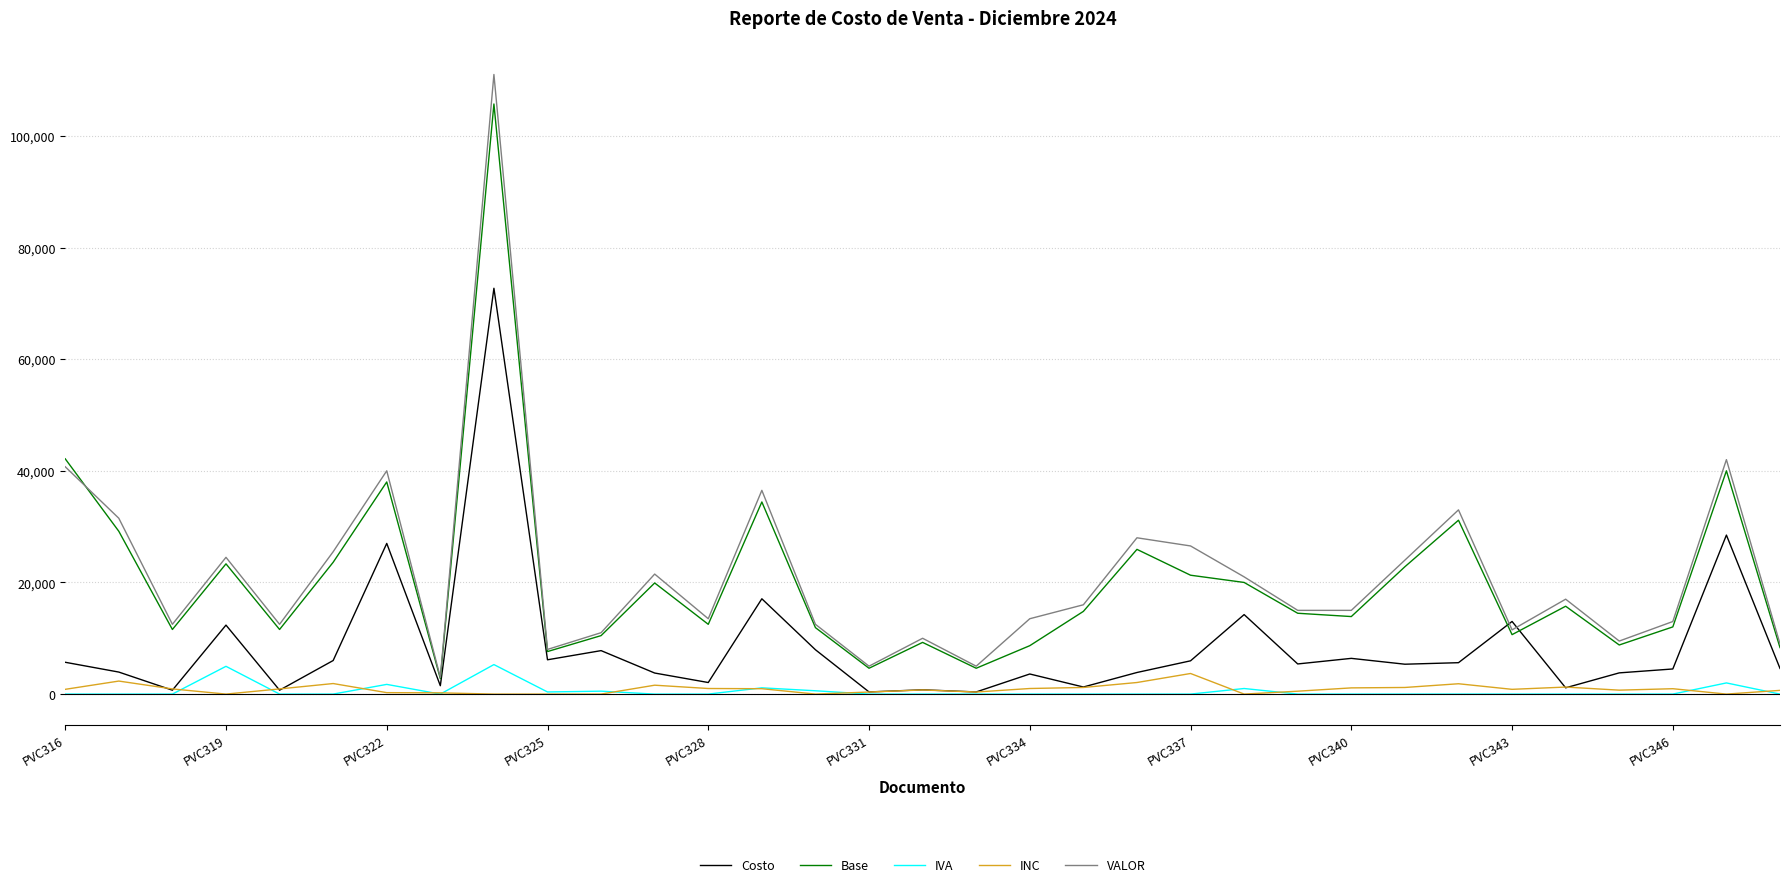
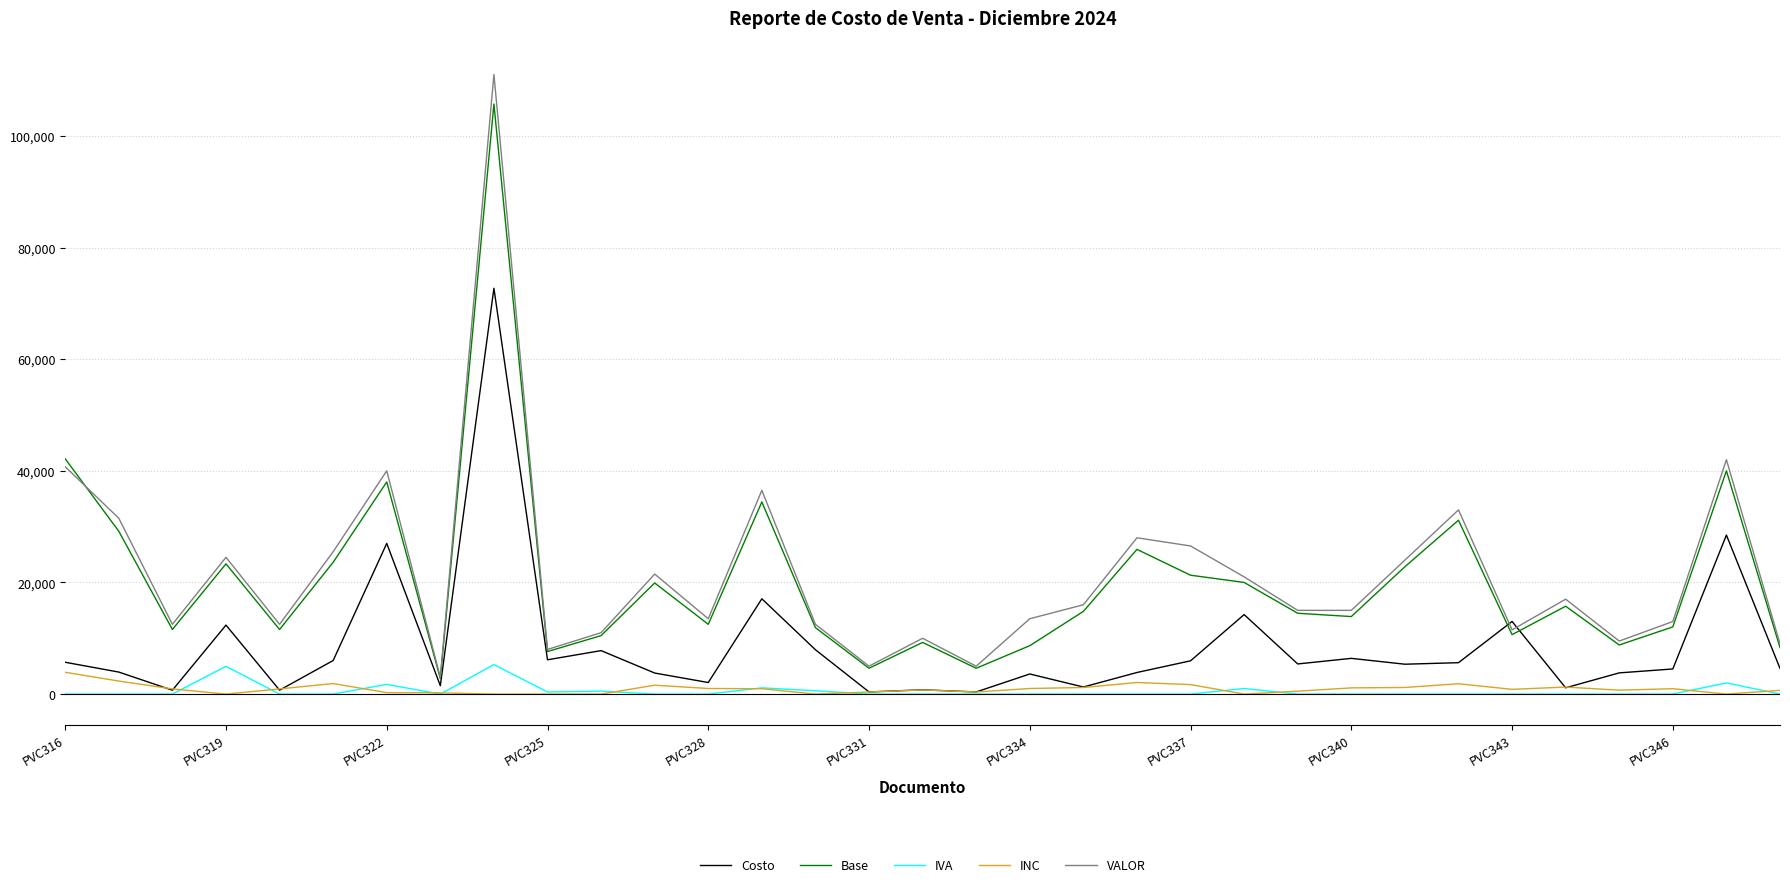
INC, PVC316: 1,000 -> 4,000
INC, PVC337: 4,000 -> 2,000
